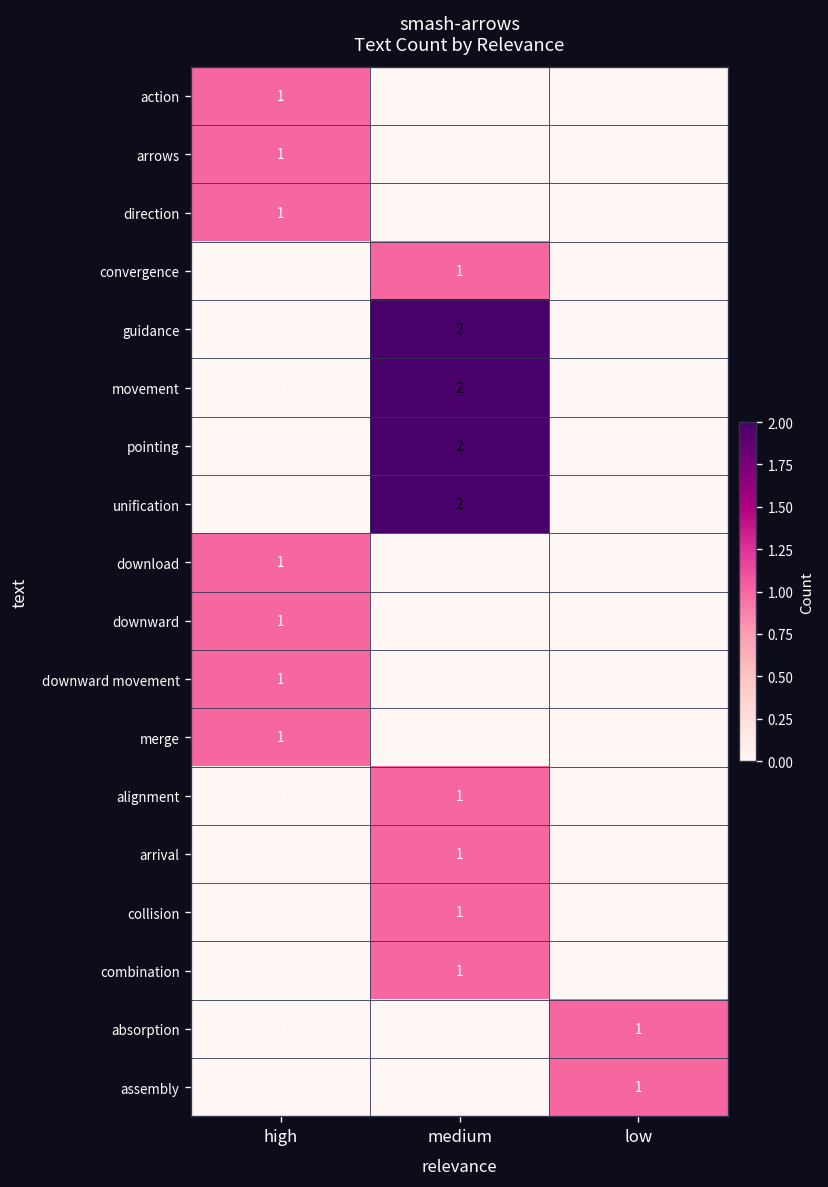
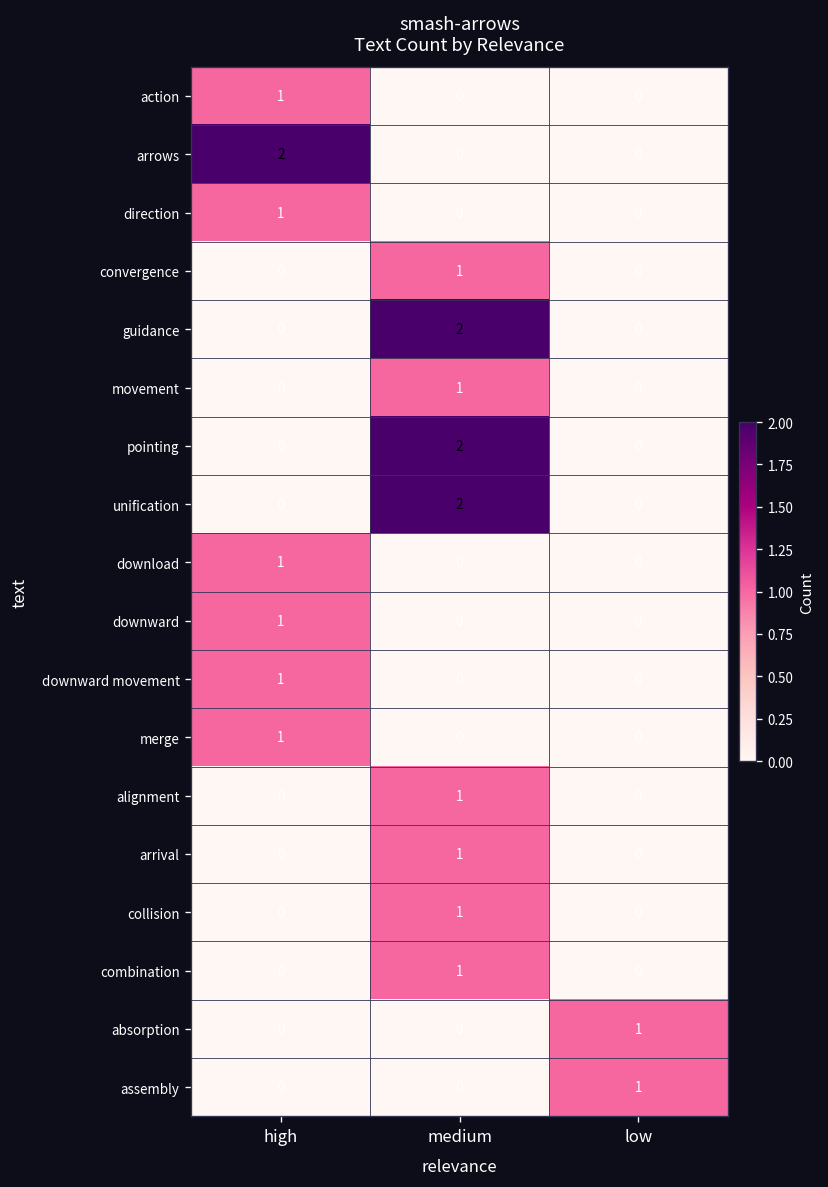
arrows, high: 1 -> 2
movement, medium: 2 -> 1
